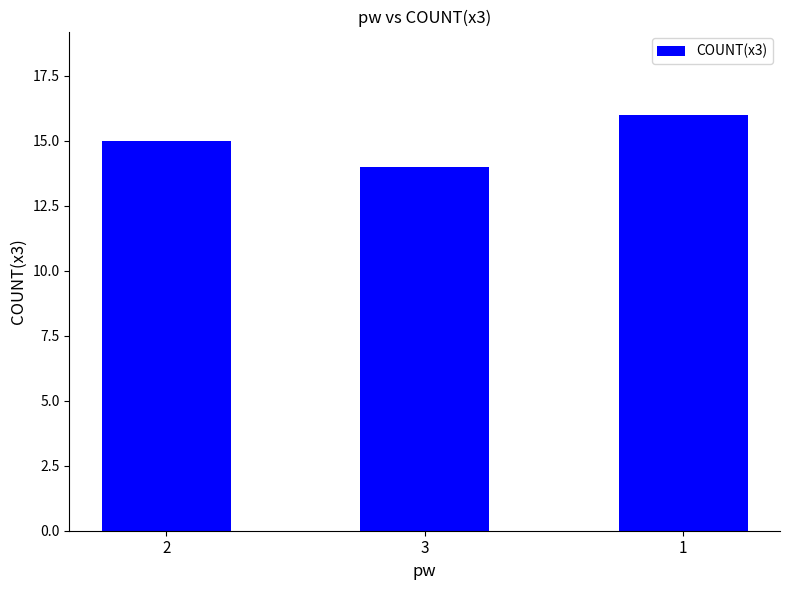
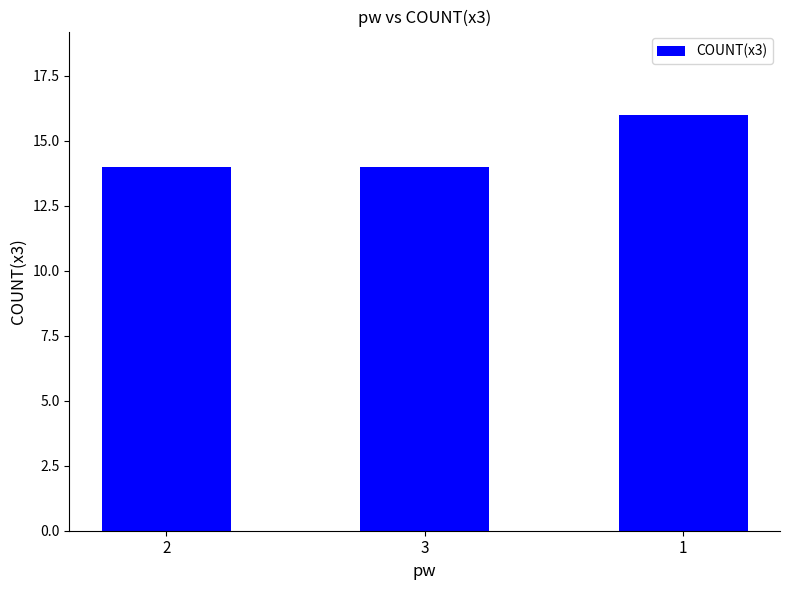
2: 15 -> 14
